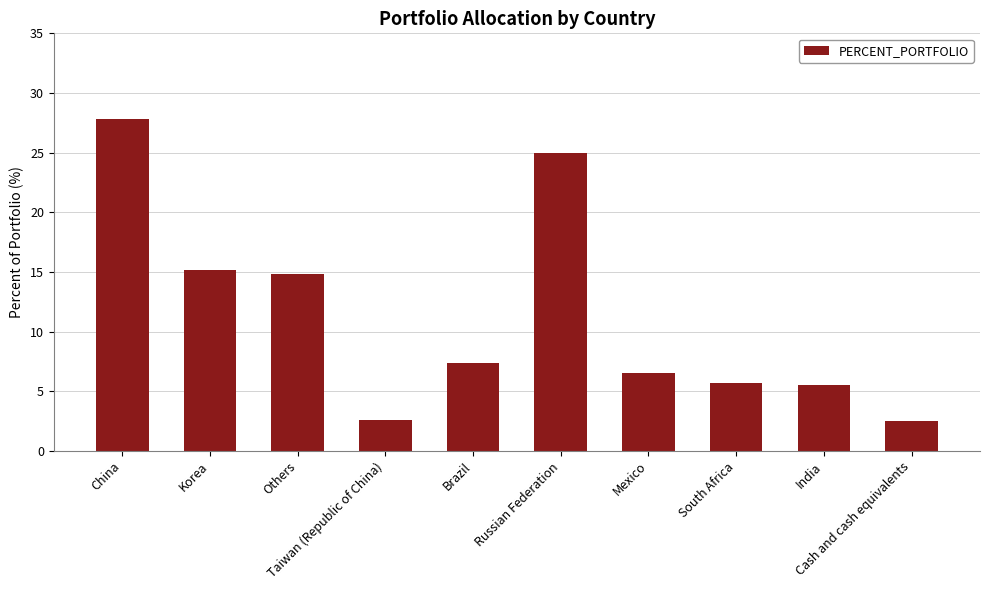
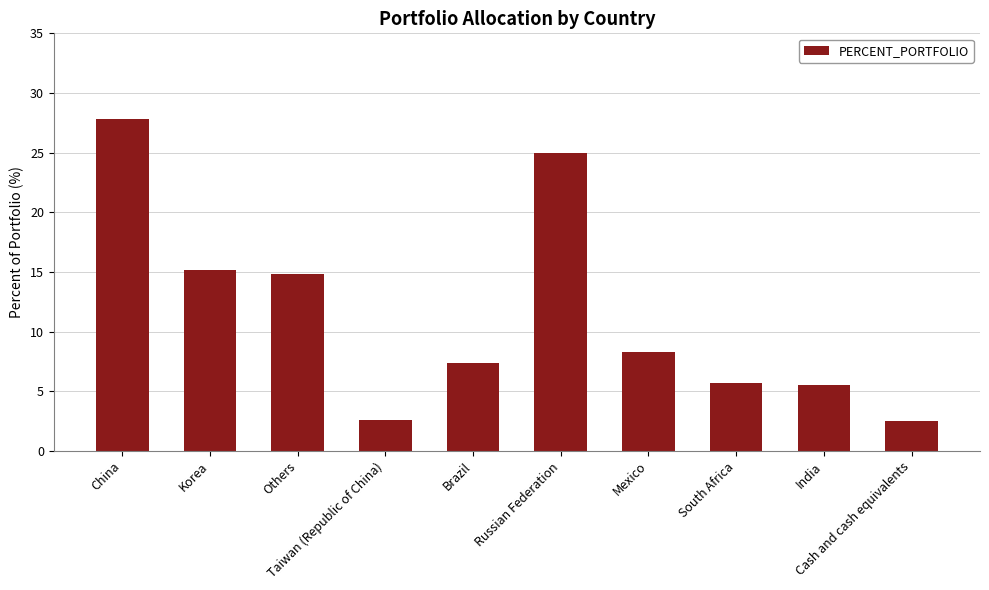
Mexico: 6.5 -> 8.3
